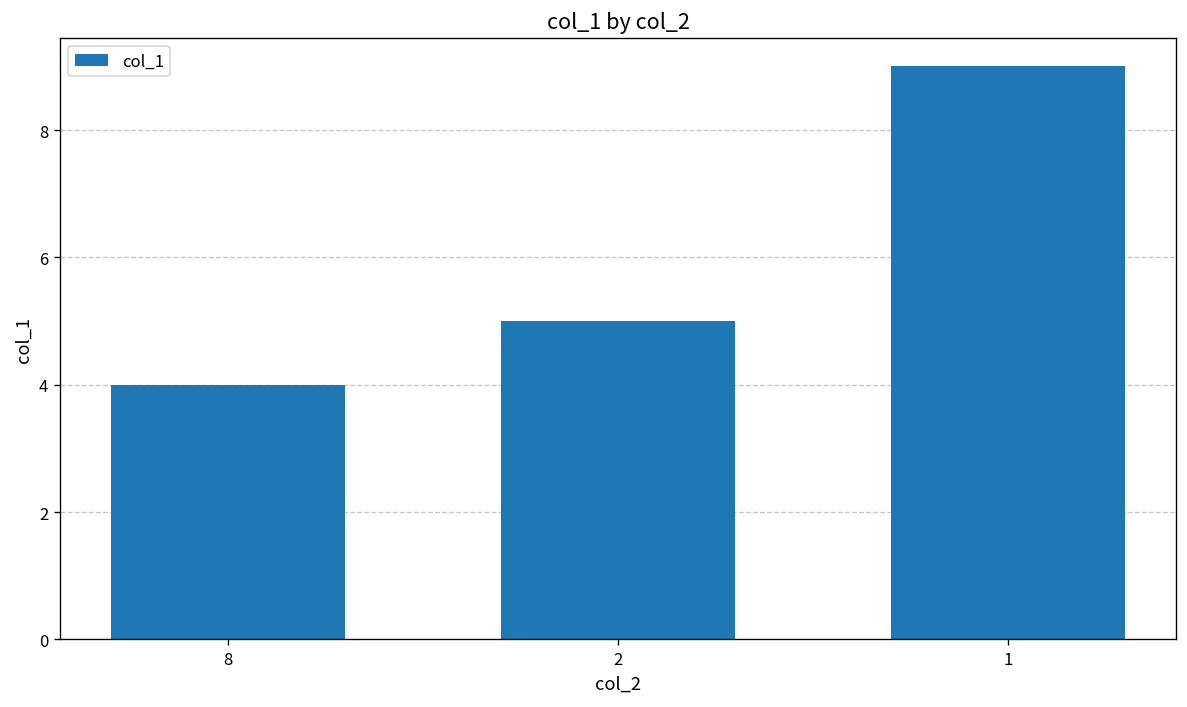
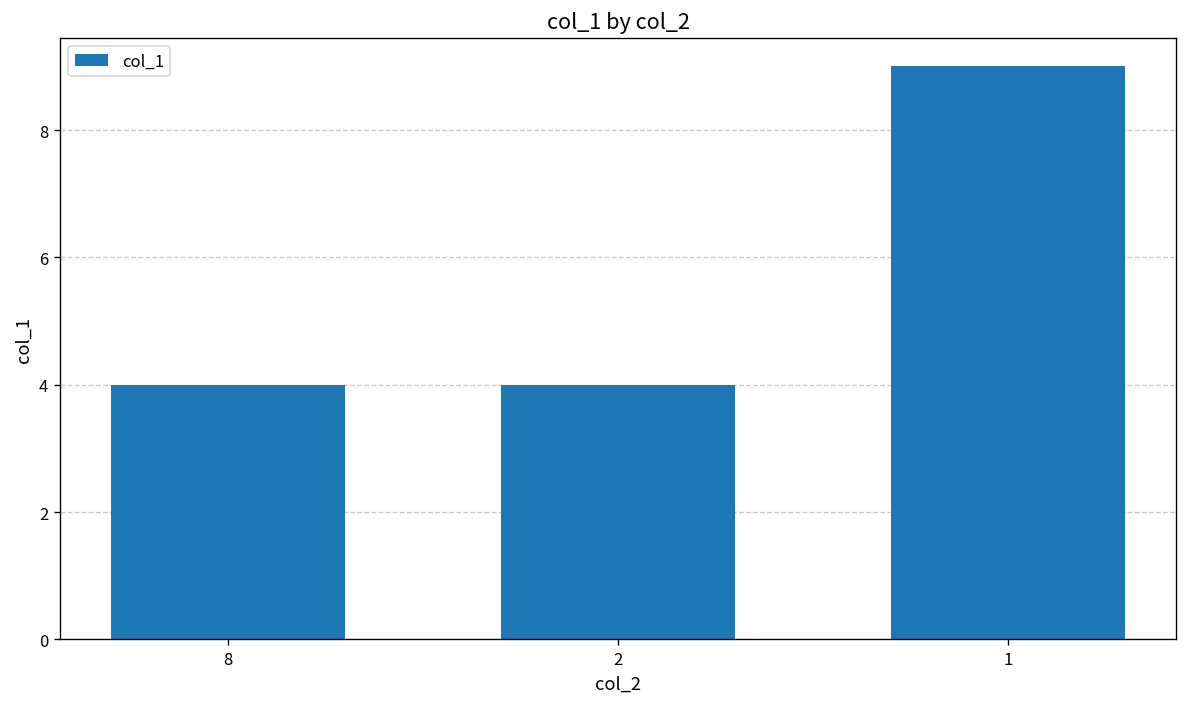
2: 5 -> 4
